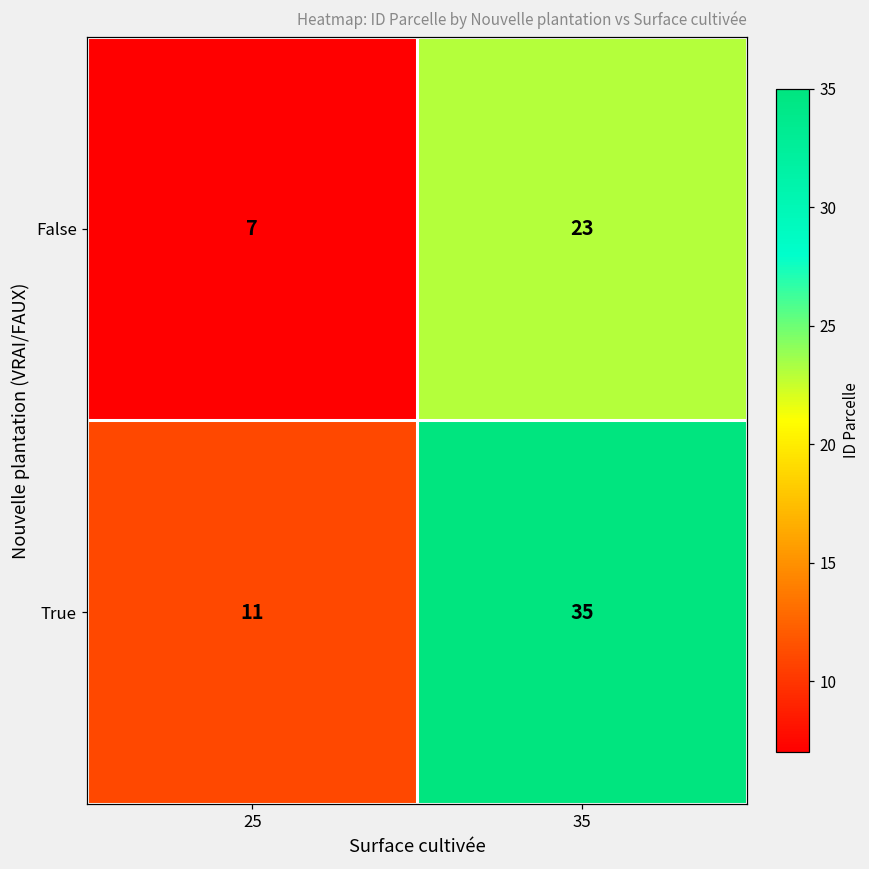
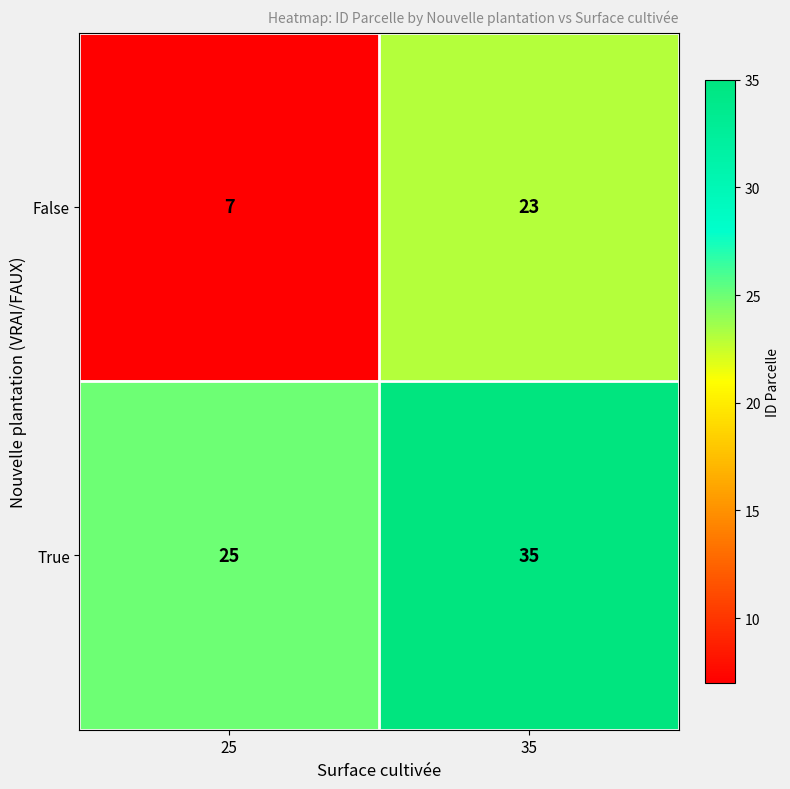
True, 25: 11 -> 25
